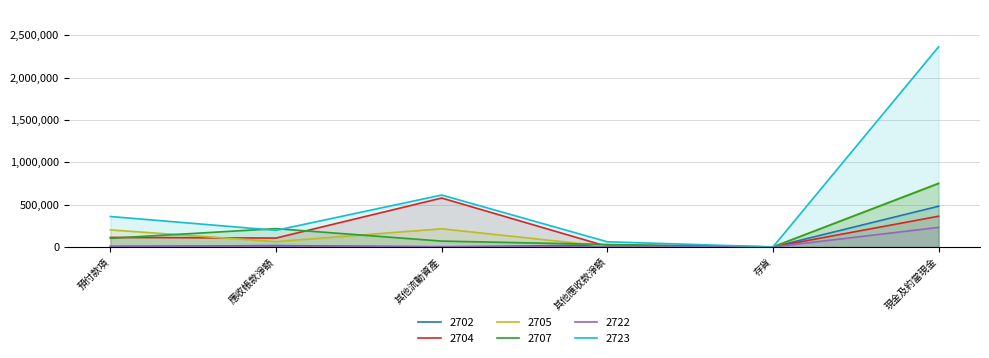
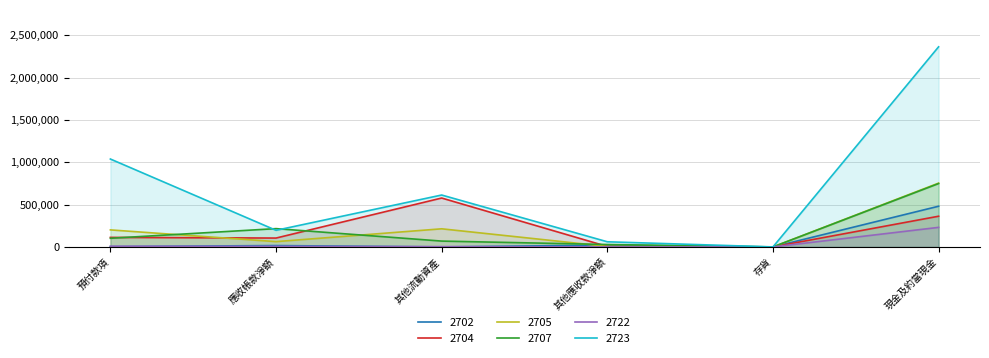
2723, 預付款項: 400,000 -> 1,000,000
